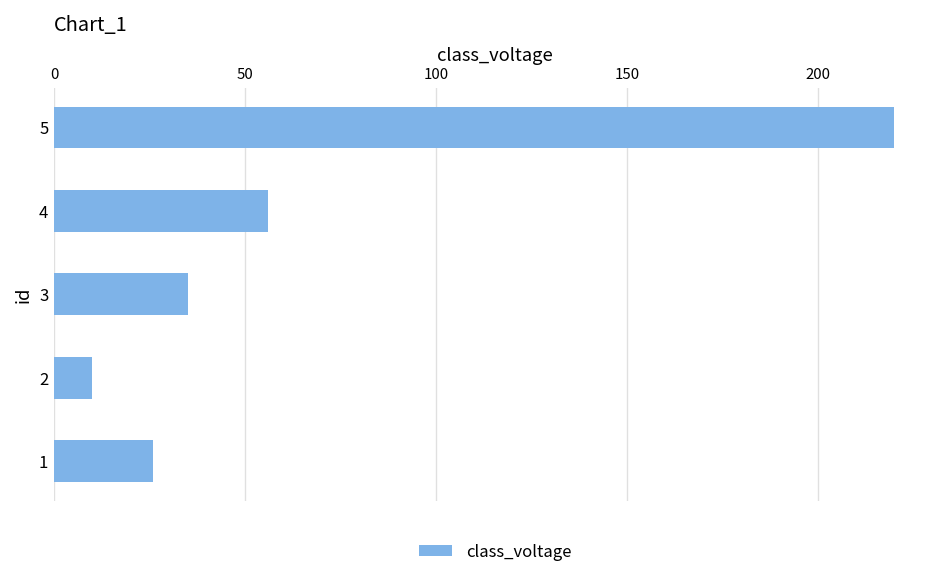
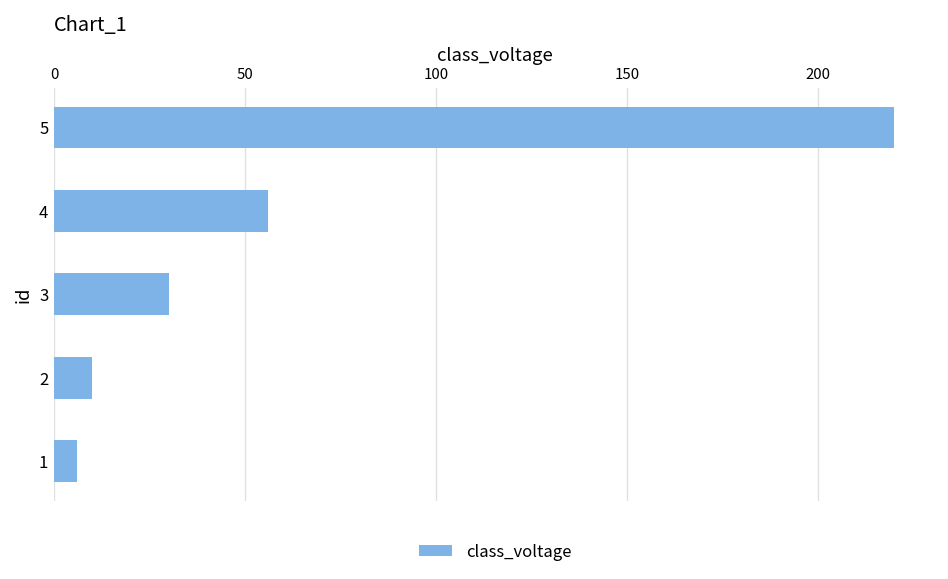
3: 35 -> 30
1: 26 -> 6
